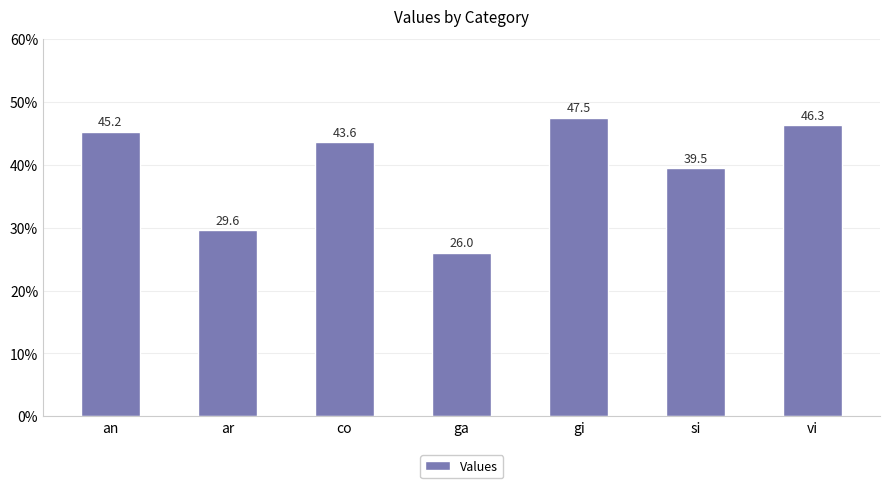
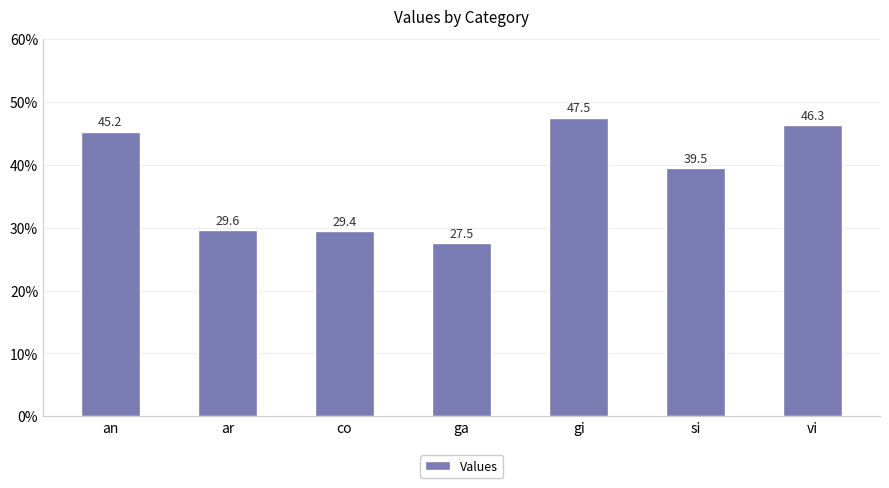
co: 43.6 -> 29.4
ga: 26.0 -> 27.5
